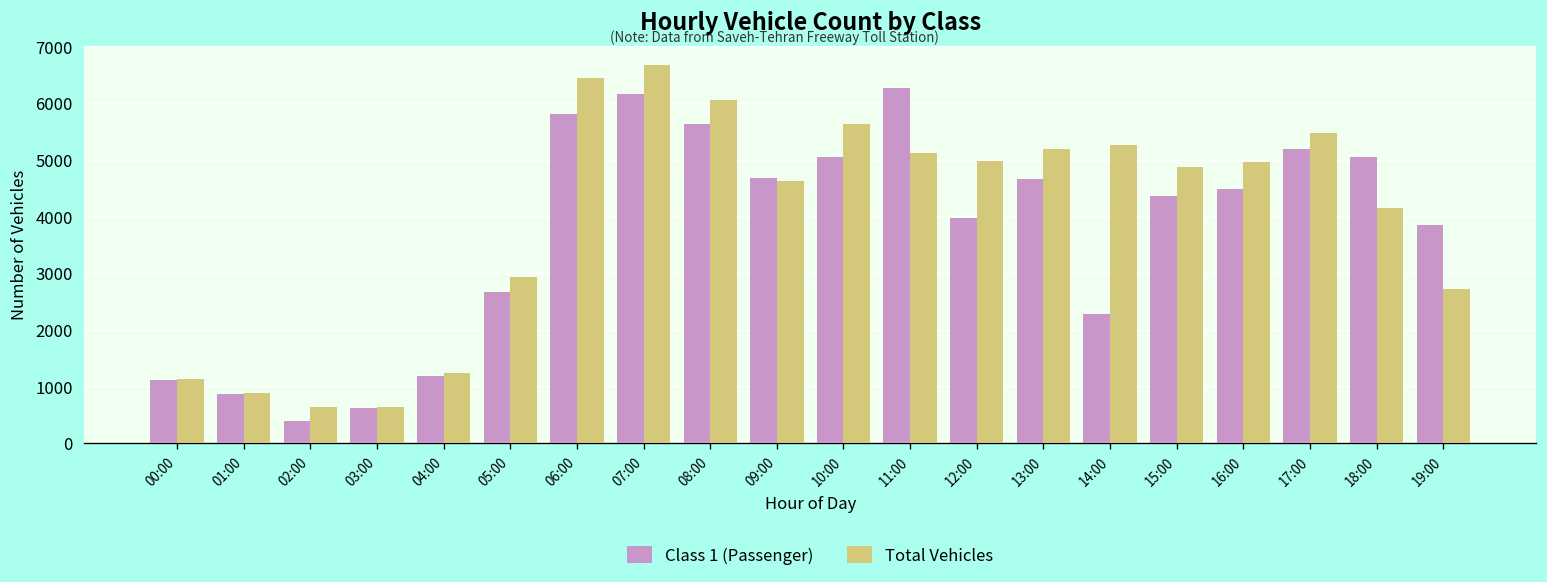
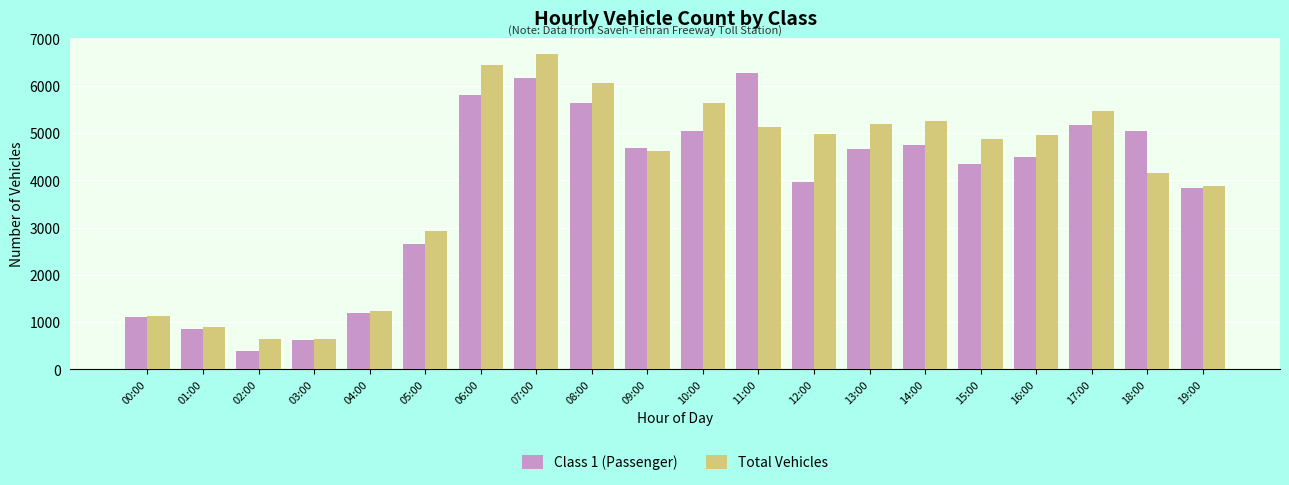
Class 1 (Passenger), 14:00: 2300 -> 4700
Total Vehicles, 19:00: 2700 -> 3900
